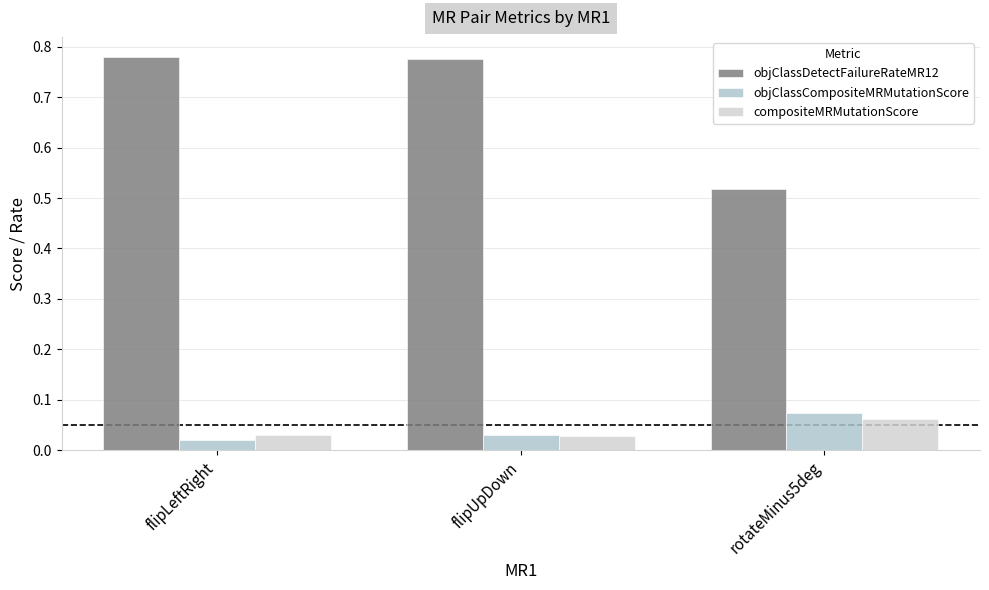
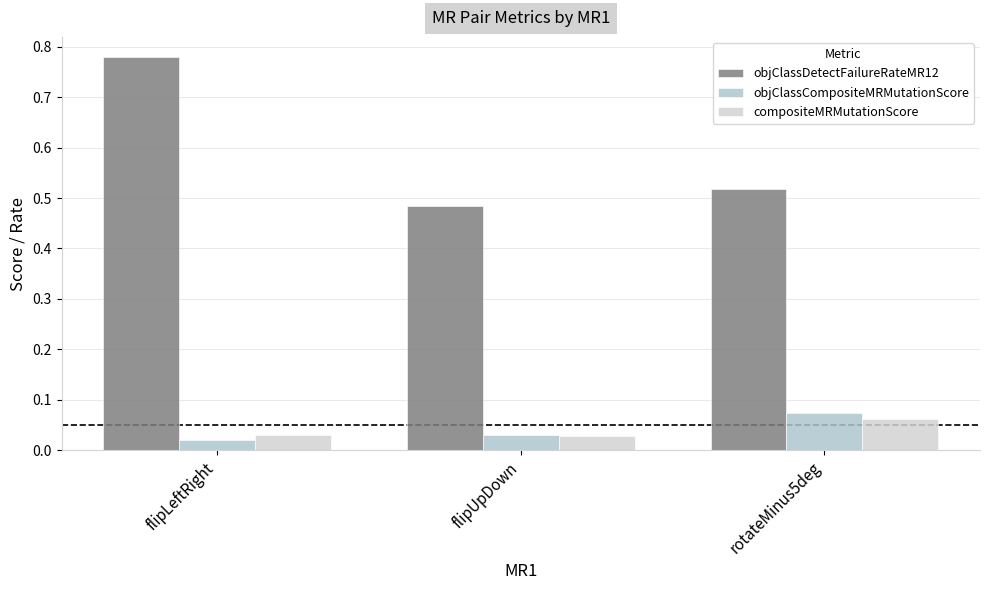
objClassDetectFailureRateMR12, flipUpDown: 0.78 -> 0.48
